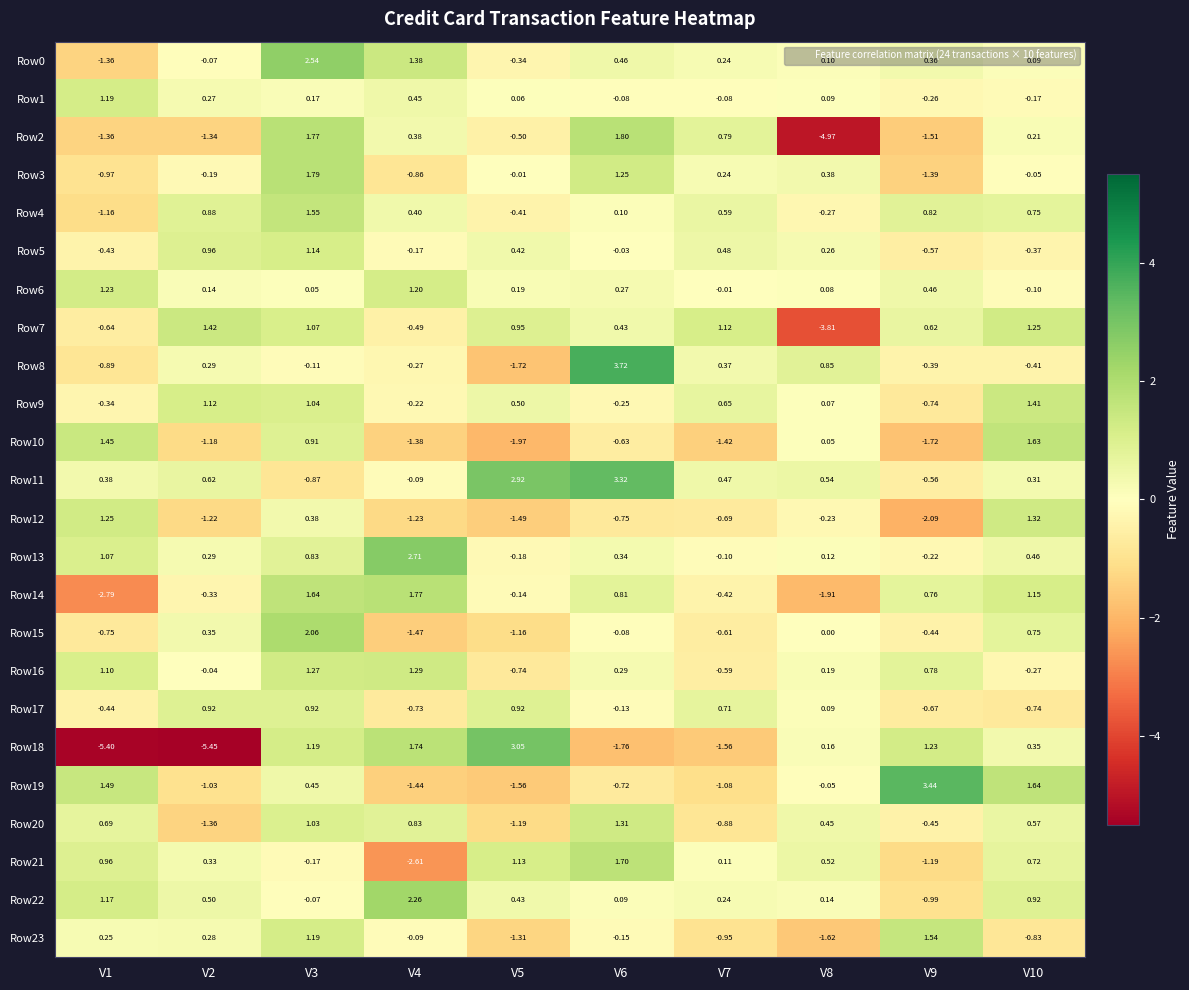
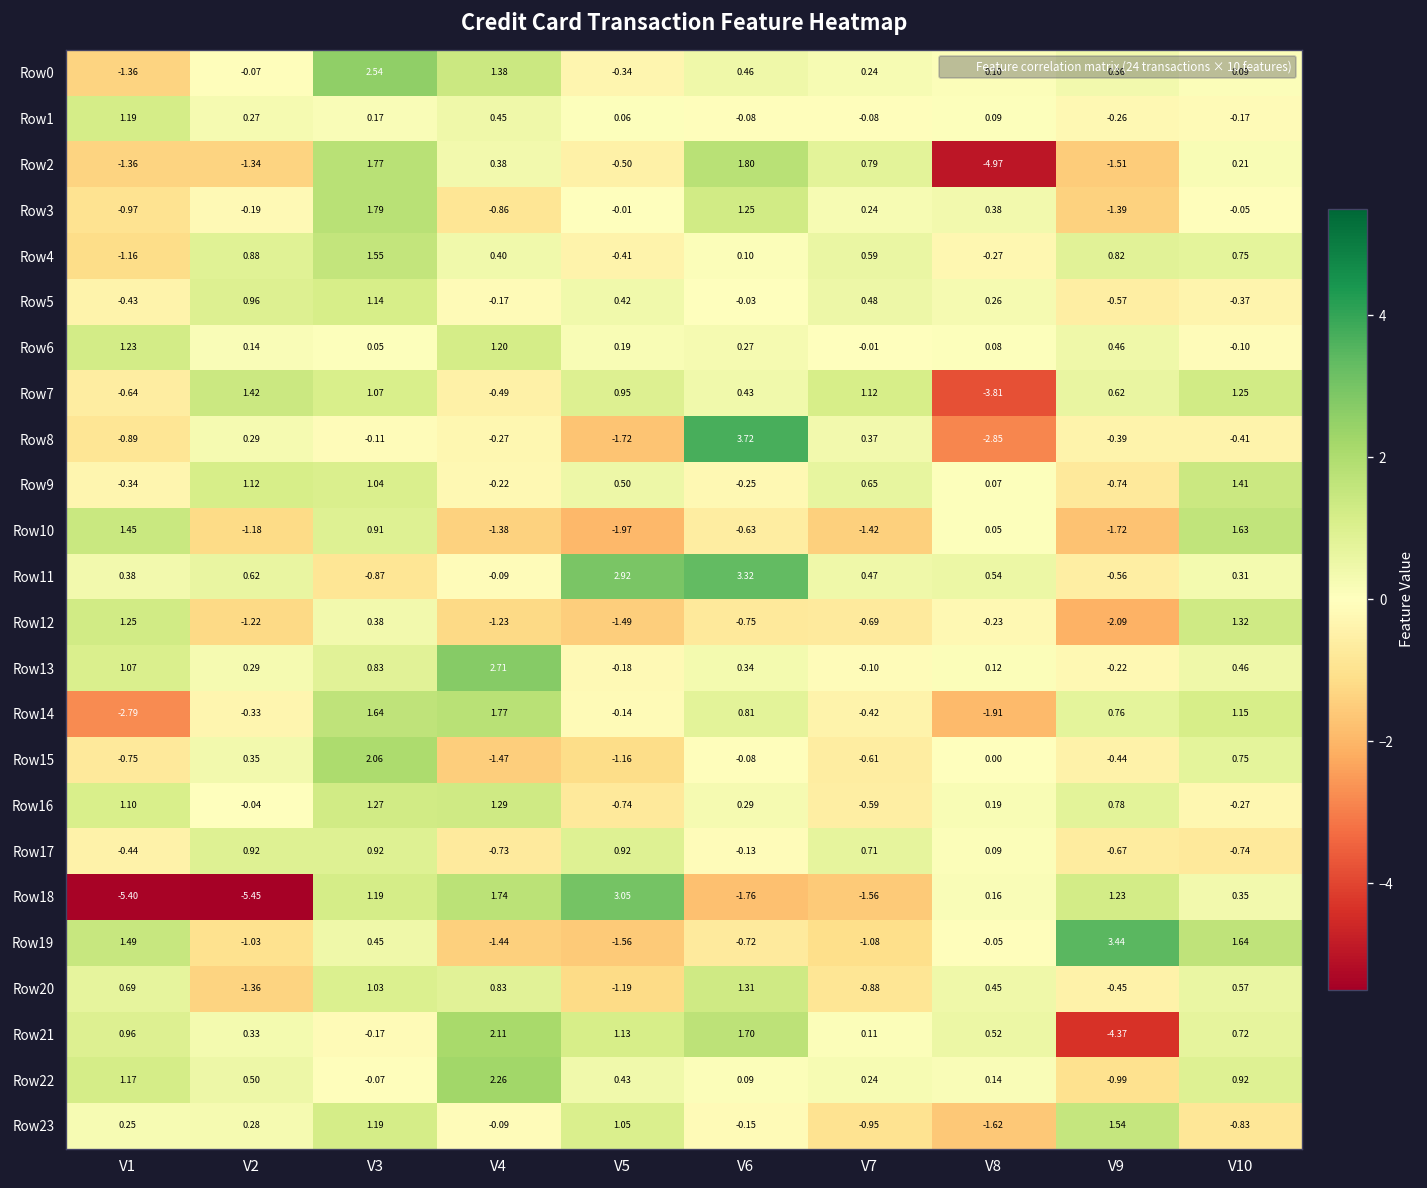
Row8, V8: 0.85 -> -2.85
Row21, V4: -2.61 -> 2.11
Row21, V9: -1.19 -> -4.37
Row23, V5: -1.31 -> 1.05
